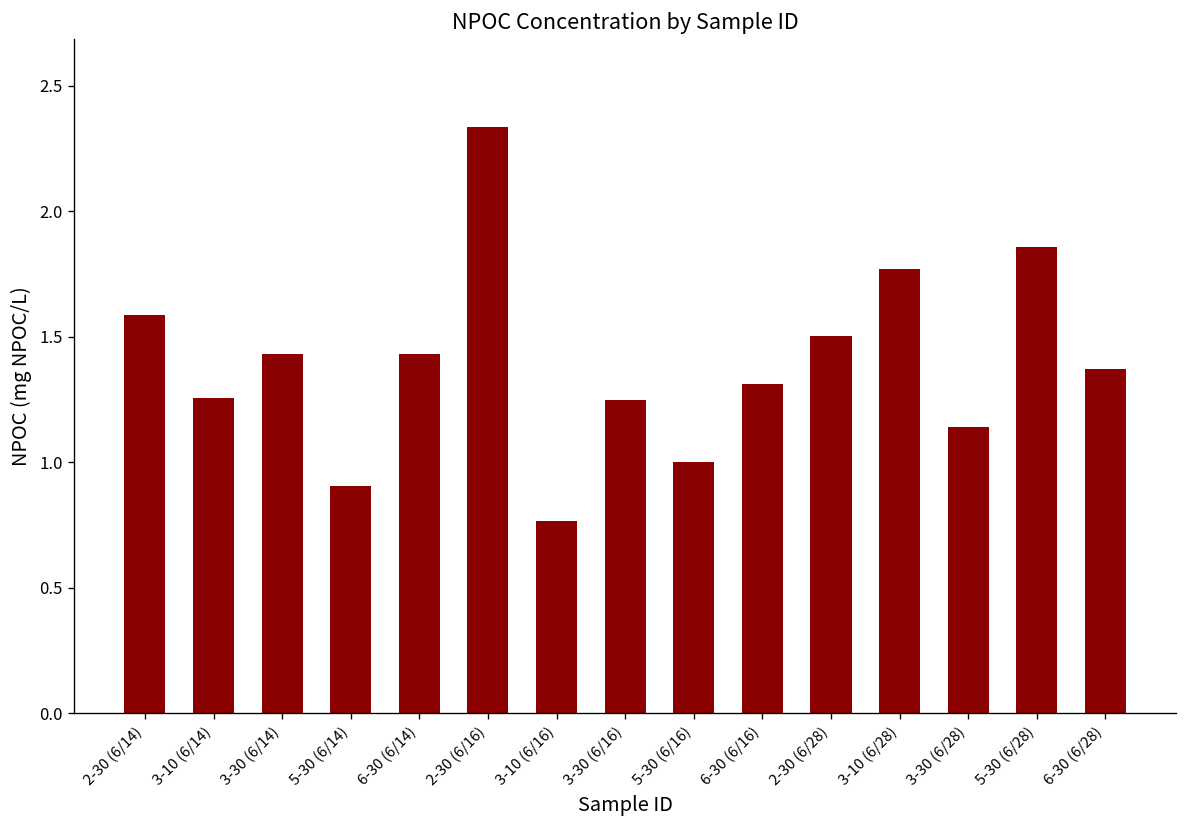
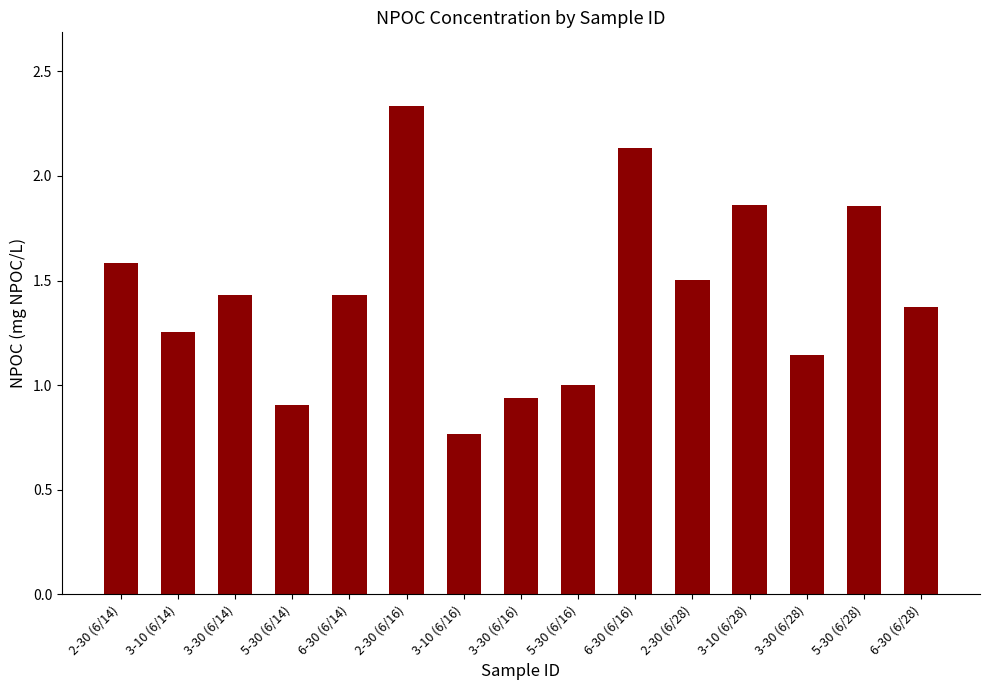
3-30 (6/16): 1.25 -> 0.94
6-30 (6/16): 1.31 -> 2.13
3-10 (6/28): 1.77 -> 1.86
